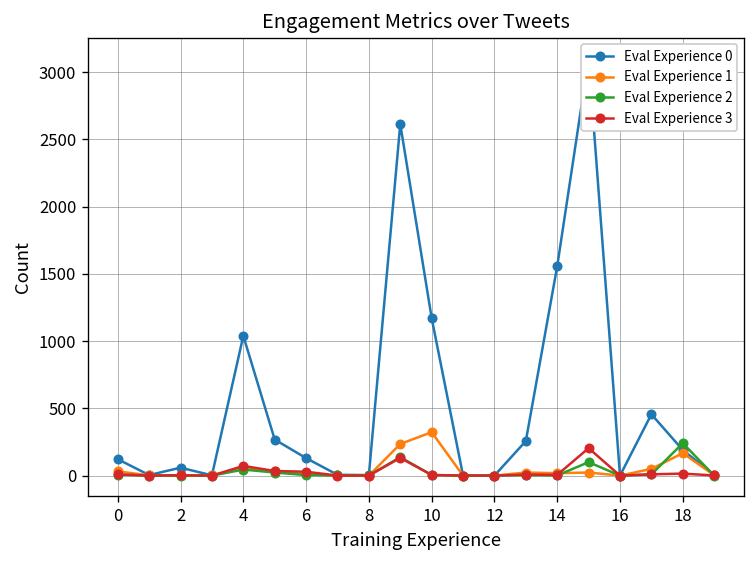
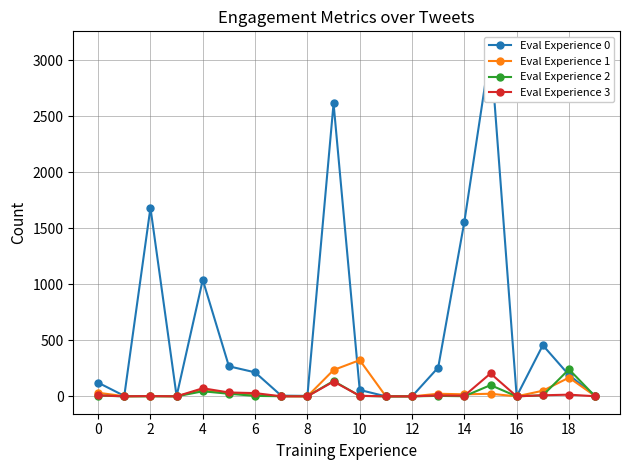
Eval Experience 0, 2: 60 -> 1680
Eval Experience 0, 6: 130 -> 210
Eval Experience 0, 10: 1170 -> 60
